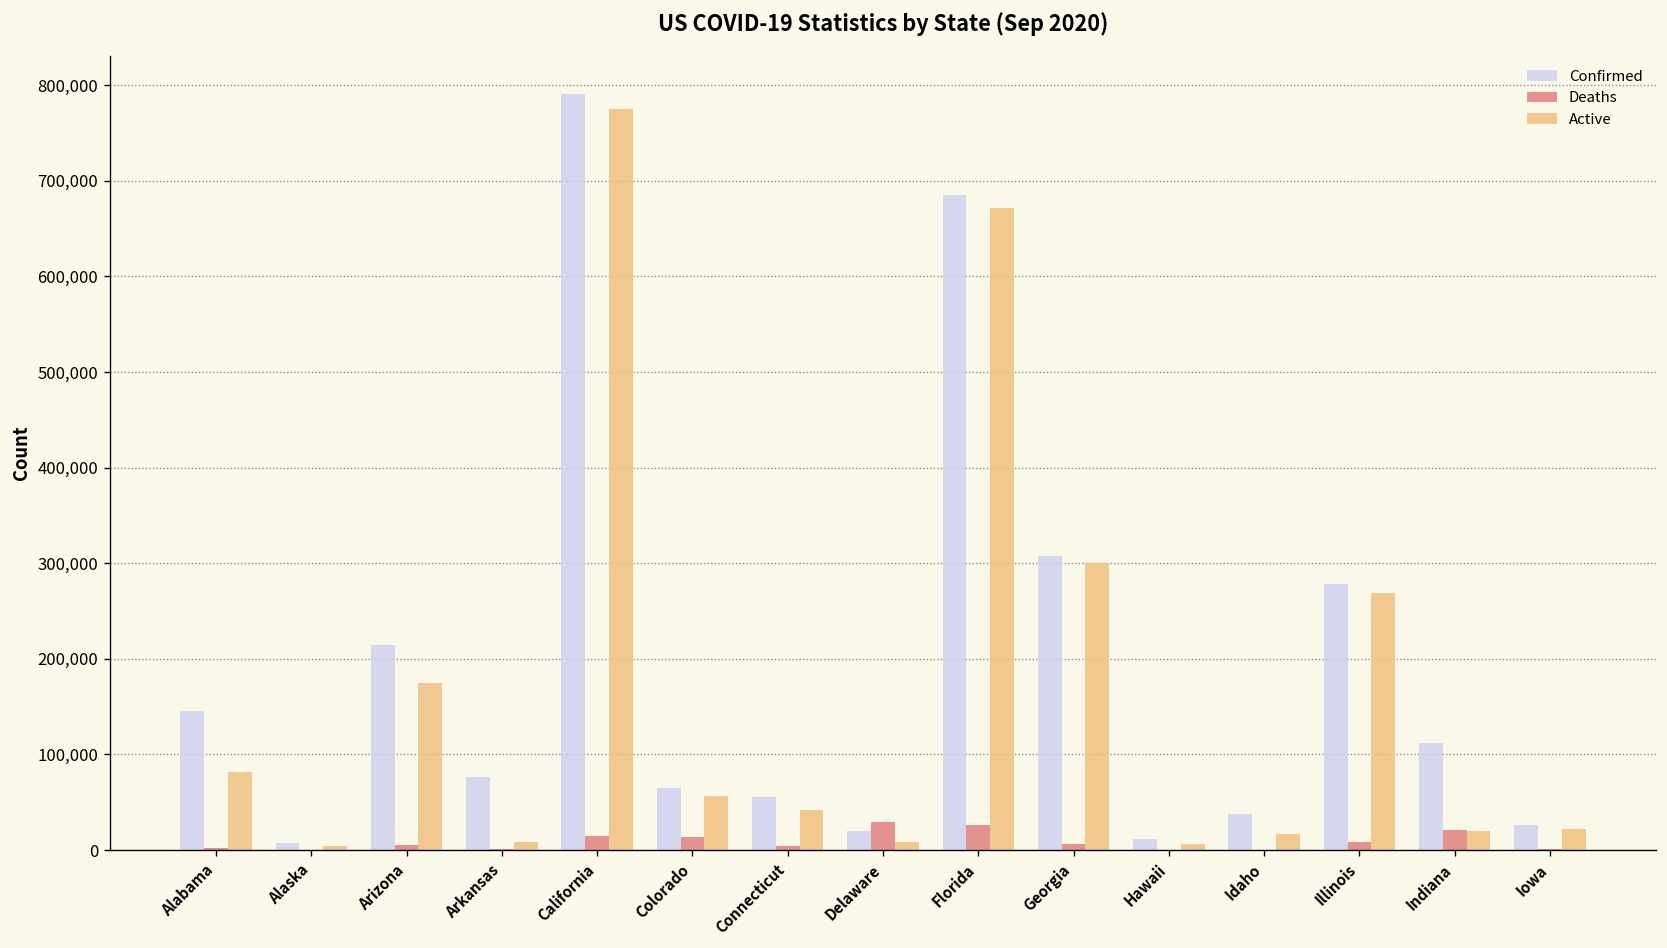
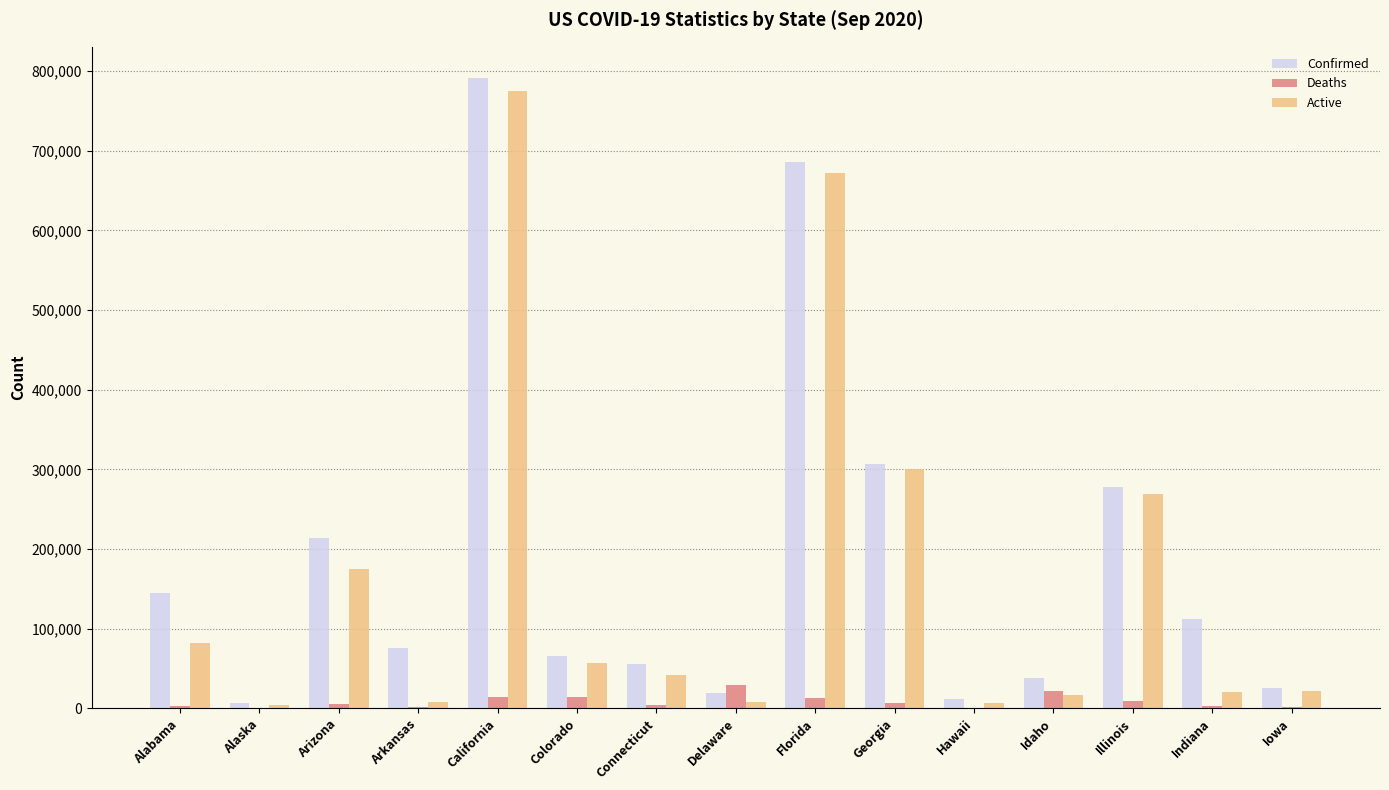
Deaths, Florida: 30,000 -> 10,000
Deaths, Idaho: 0 -> 20,000
Deaths, Indiana: 20,000 -> 0
